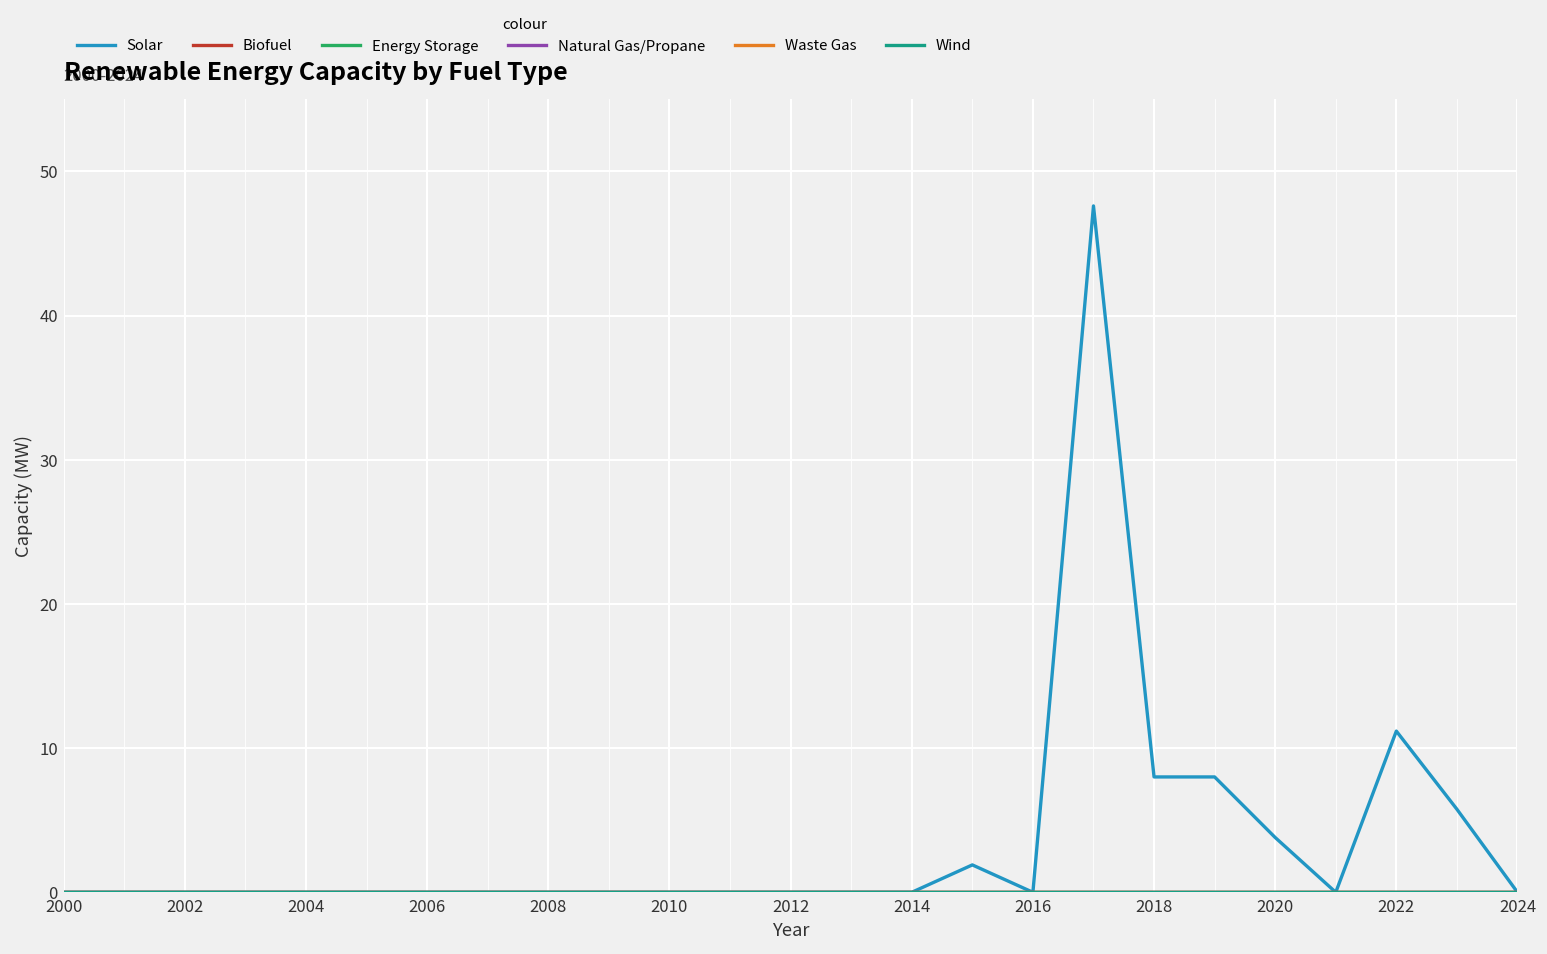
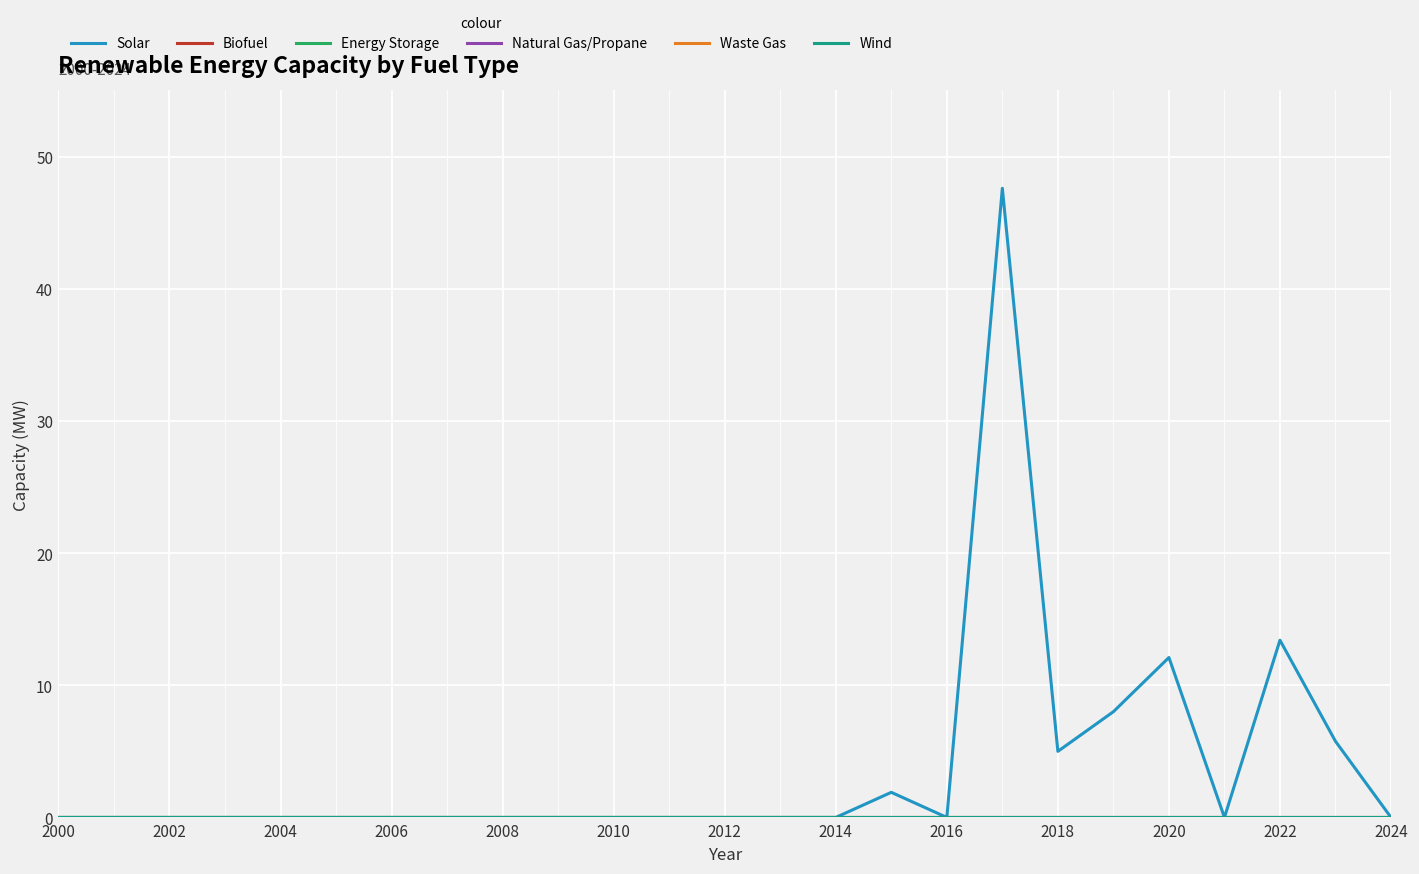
Solar, 2018: 8 -> 5
Solar, 2020: 3.8 -> 12.1
Solar, 2022: 11.2 -> 13.4
